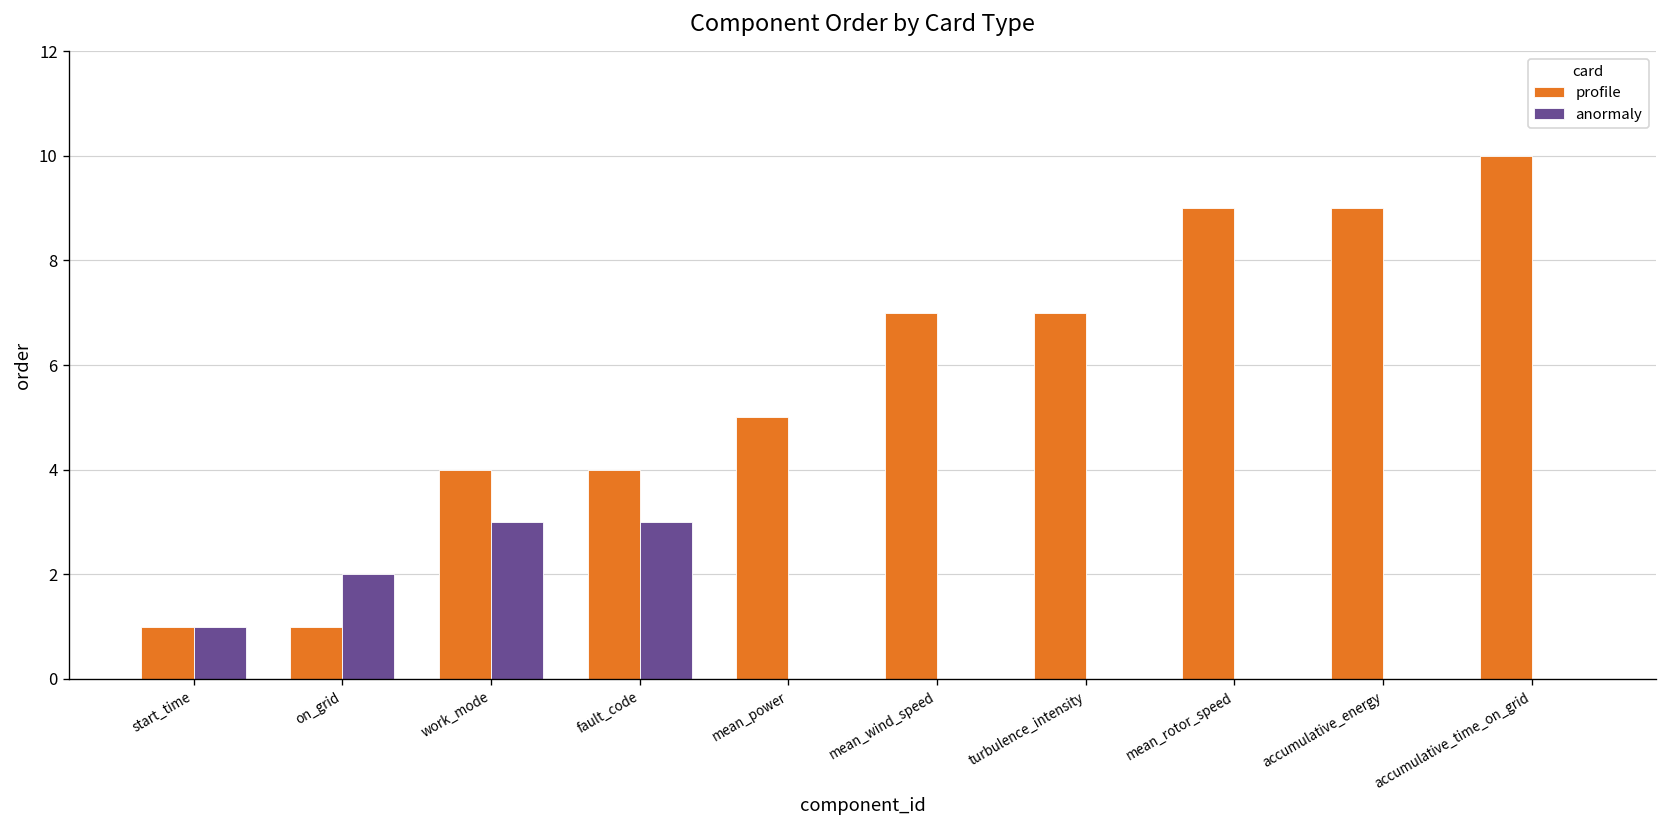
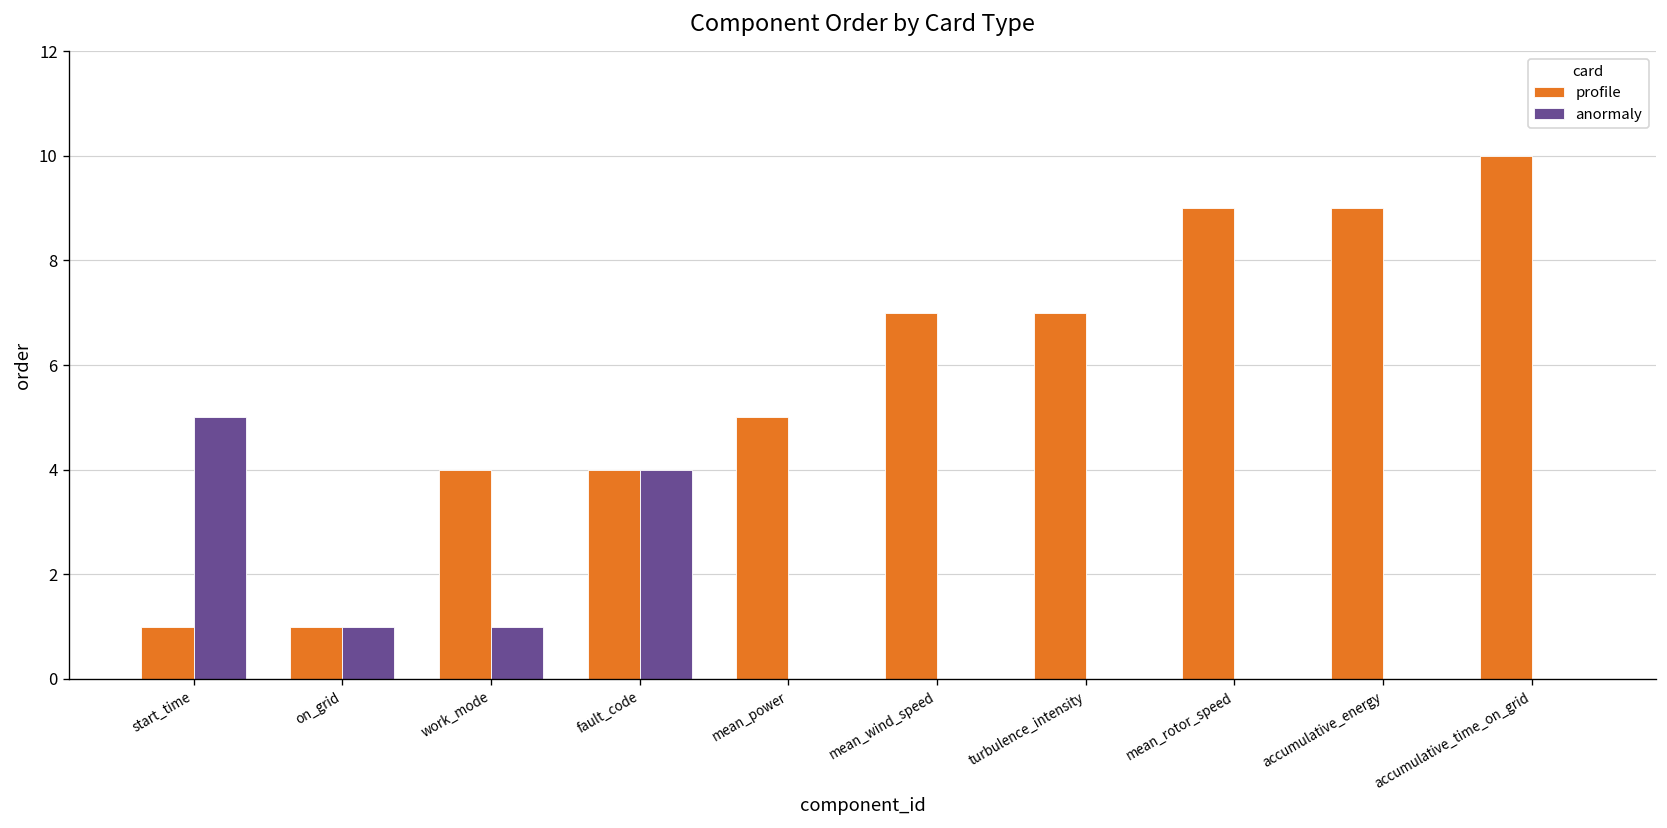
anormaly, start_time: 1 -> 5
anormaly, on_grid: 2 -> 1
anormaly, work_mode: 3 -> 1
anormaly, fault_code: 3 -> 4
